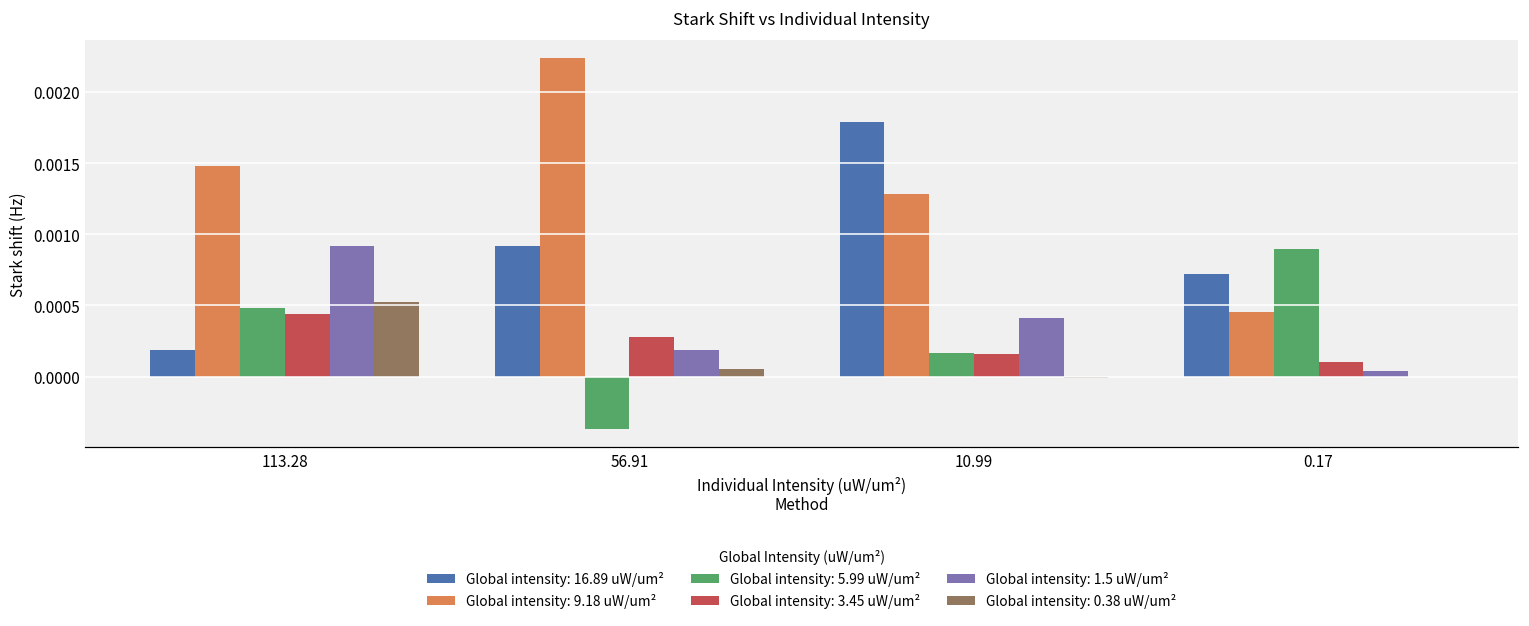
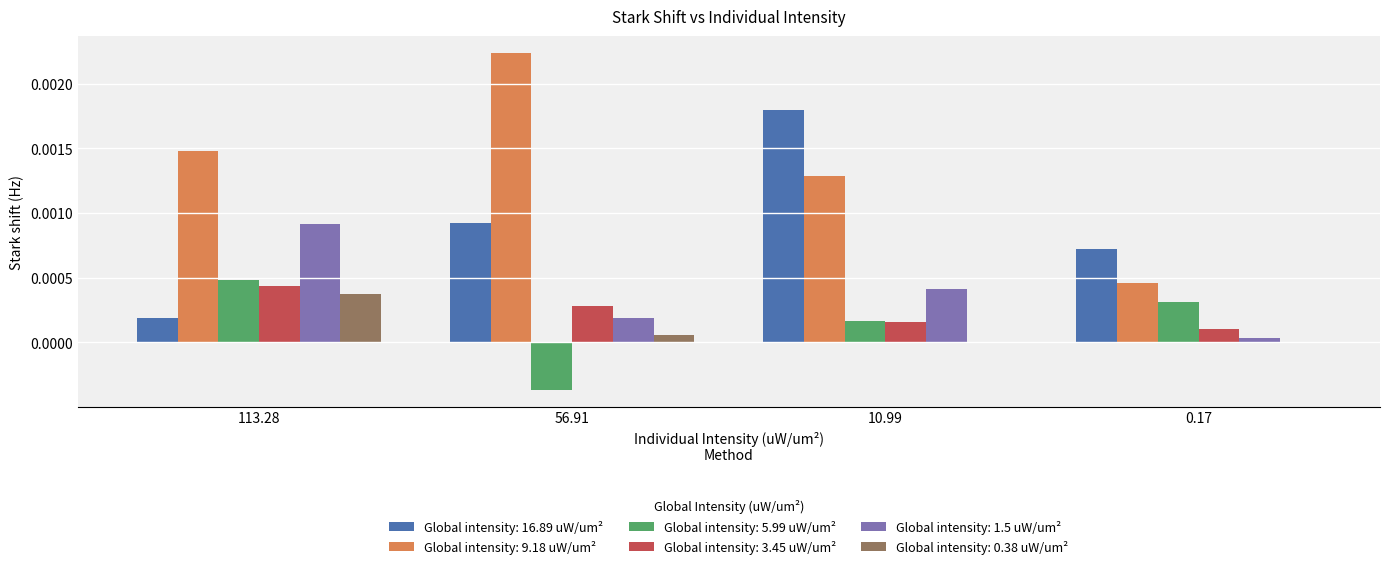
Global intensity: 0.38 uW/um², 113.28: 0.00052 -> 0.00038
Global intensity: 5.99 uW/um², 0.17: 0.00089 -> 0.00031
